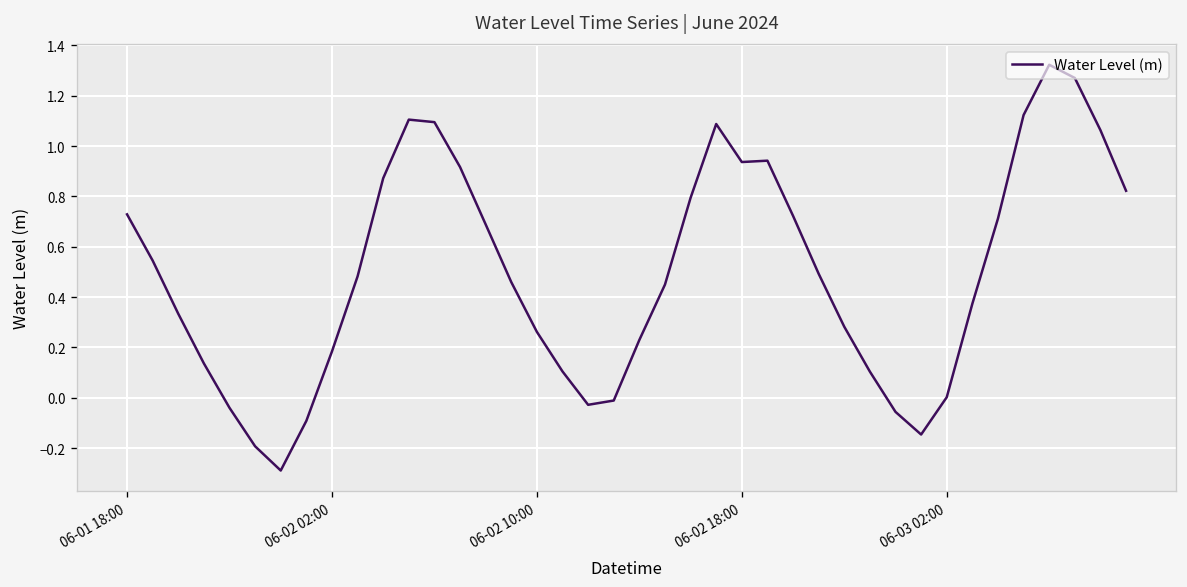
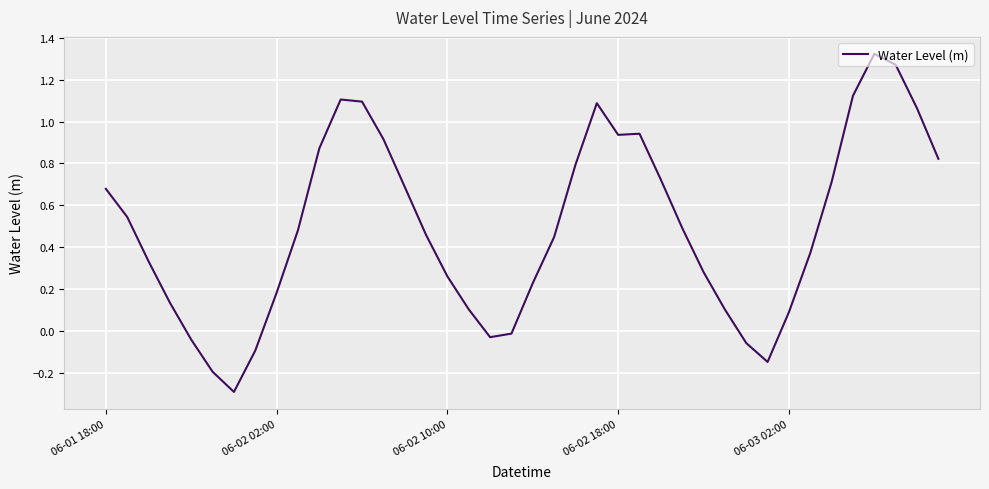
06-01 18:00: 0.73 -> 0.68
06-03 02:00: 0.00 -> 0.09
